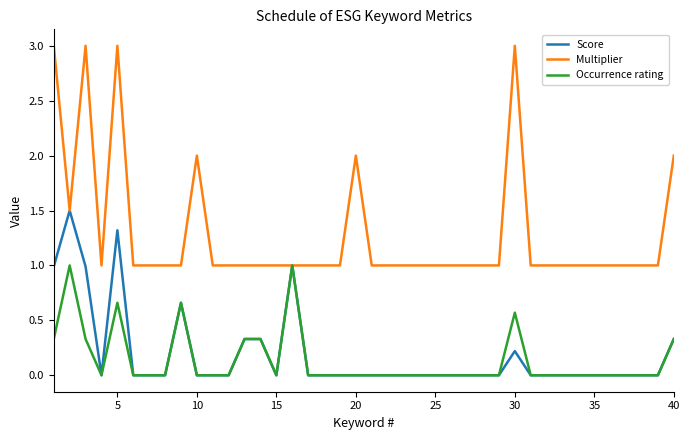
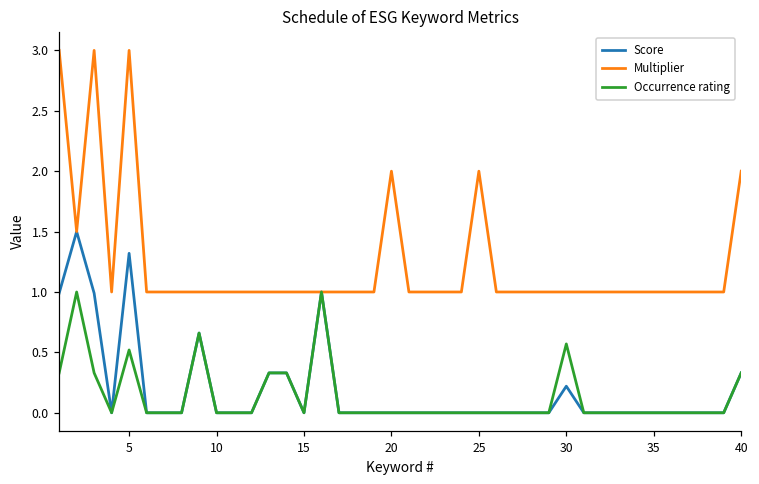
Occurrence rating, 5: 0.66 -> 0.52
Multiplier, 10: 2 -> 1
Multiplier, 25: 1 -> 2
Multiplier, 30: 3 -> 1
